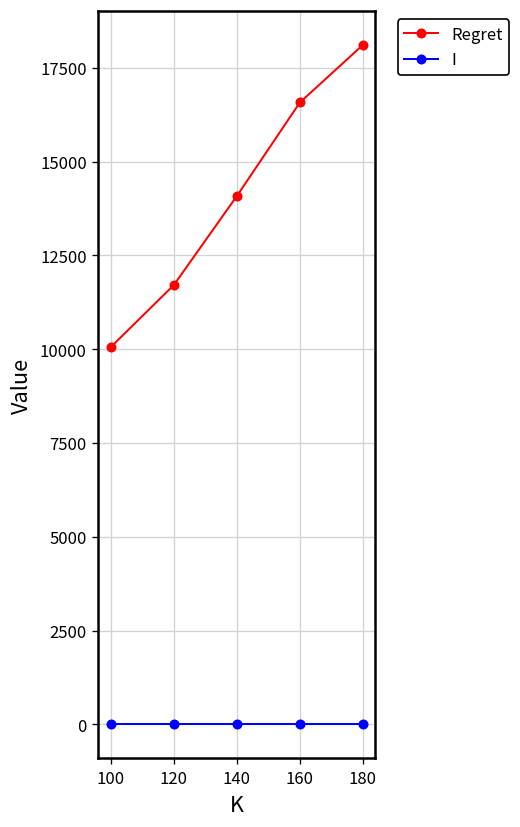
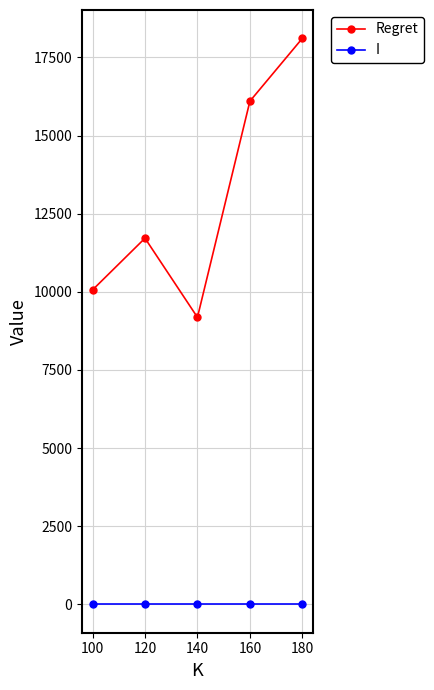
Regret, 140: 14100 -> 9200
Regret, 160: 16600 -> 16100
